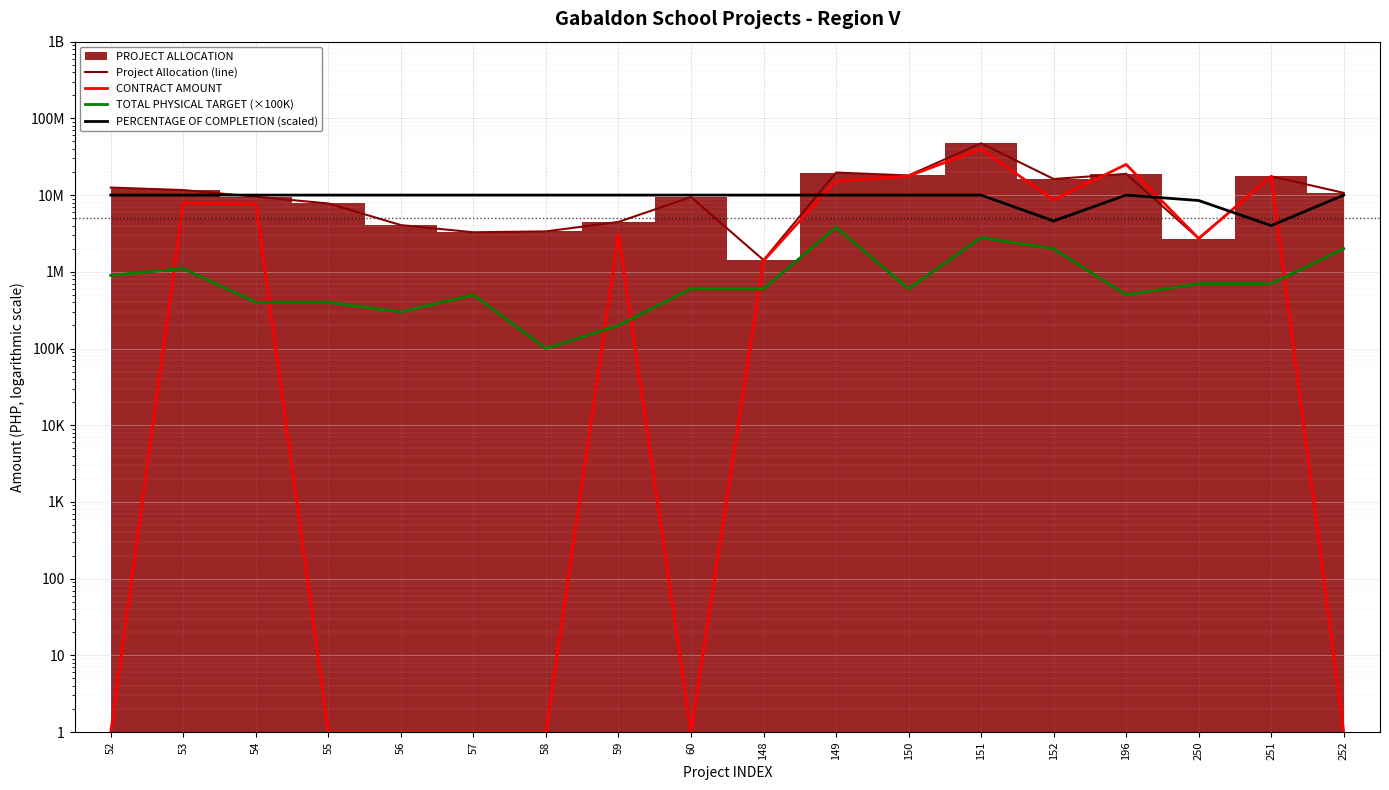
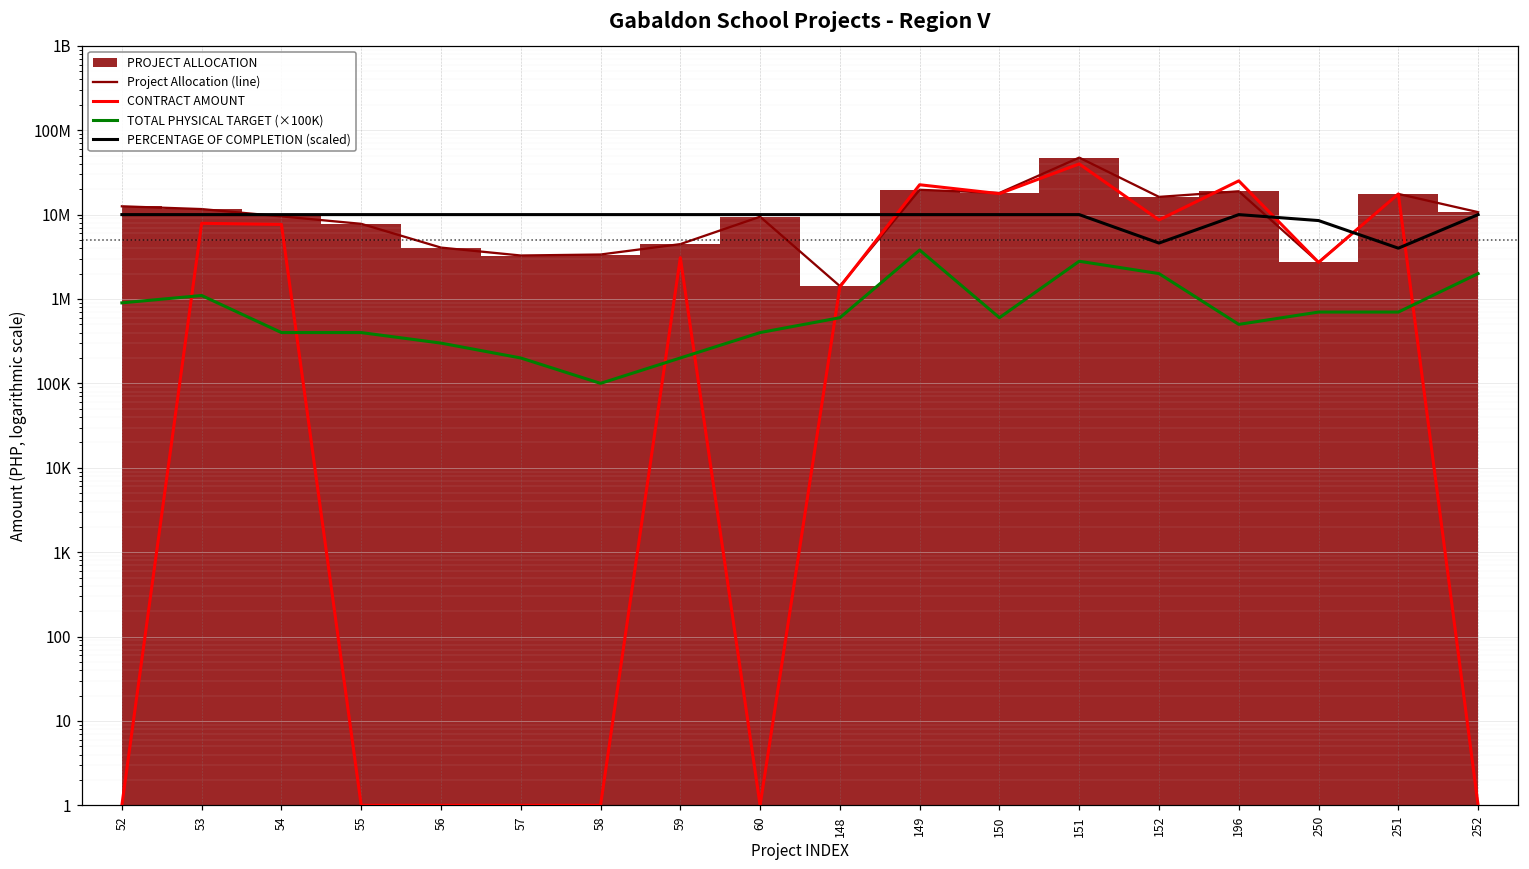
TOTAL PHYSICAL TARGET (×100K), 57: 500000 -> 200000
TOTAL PHYSICAL TARGET (×100K), 60: 600000 -> 400000
CONTRACT AMOUNT, 149: 15000000 -> 23000000
